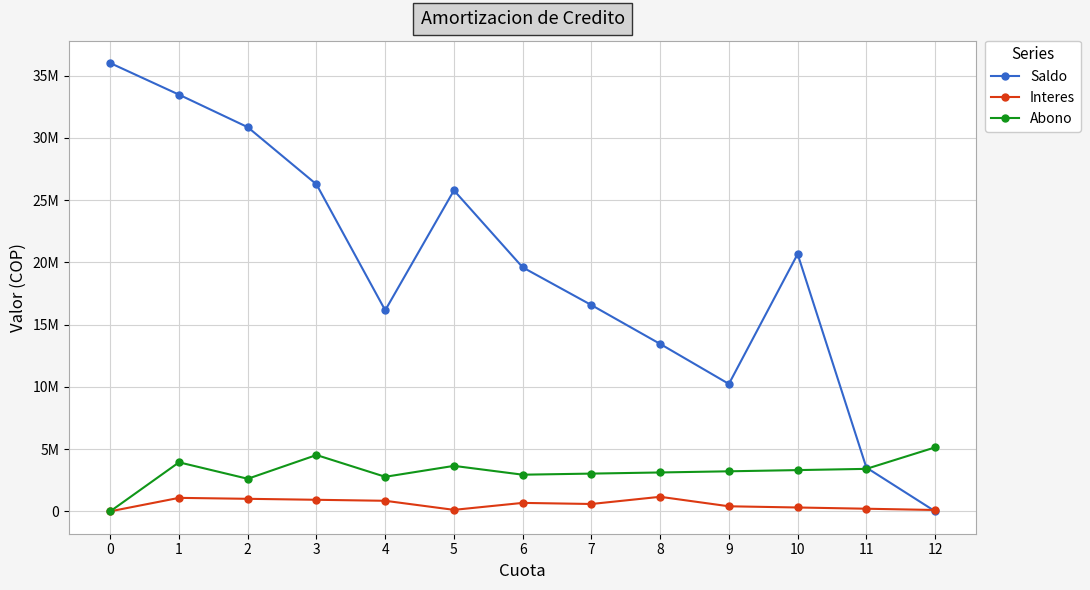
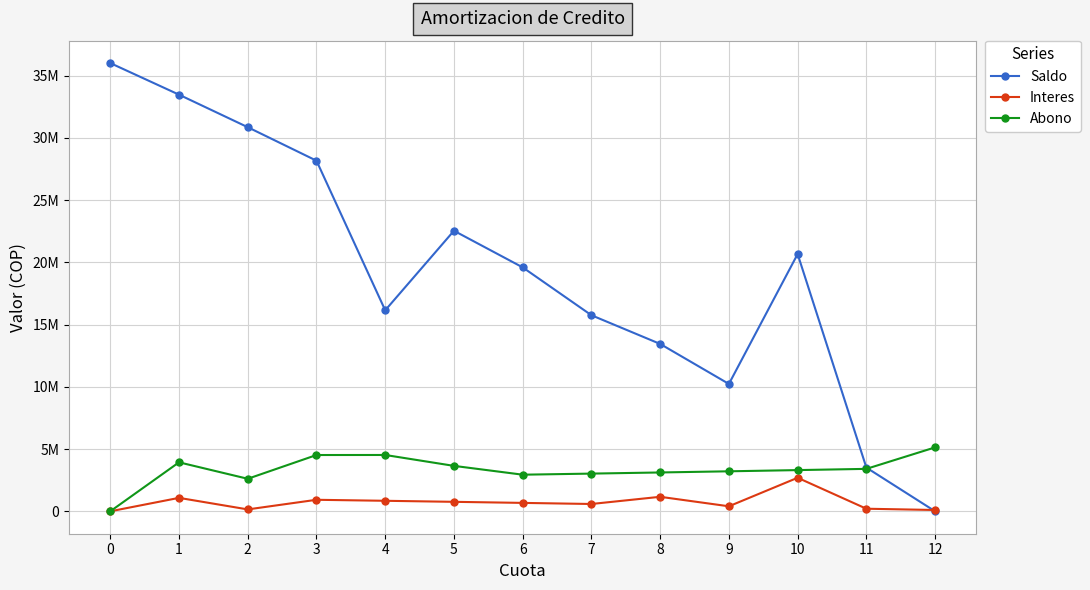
Interes, 2: 1000000 -> 200000
Saldo, 3: 26300000 -> 28200000
Abono, 4: 2800000 -> 4500000
Saldo, 5: 25800000 -> 22500000
Interes, 5: 100000 -> 800000
Saldo, 7: 16600000 -> 15700000
Interes, 10: 300000 -> 2700000
